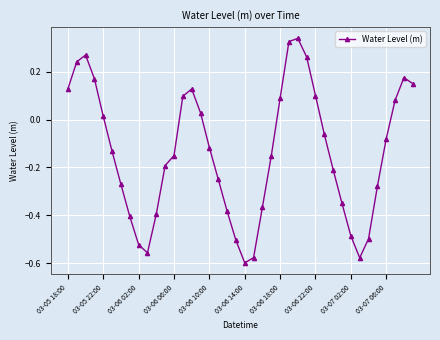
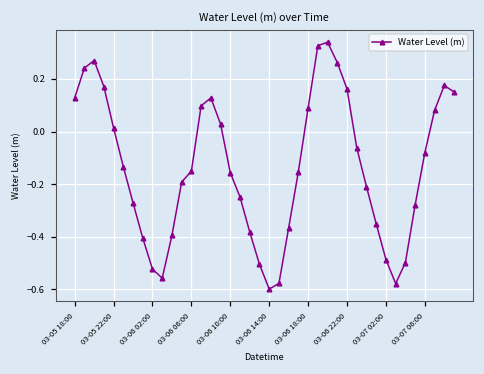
03-06 10:00: -0.12 -> -0.16
03-06 22:00: 0.10 -> 0.16
